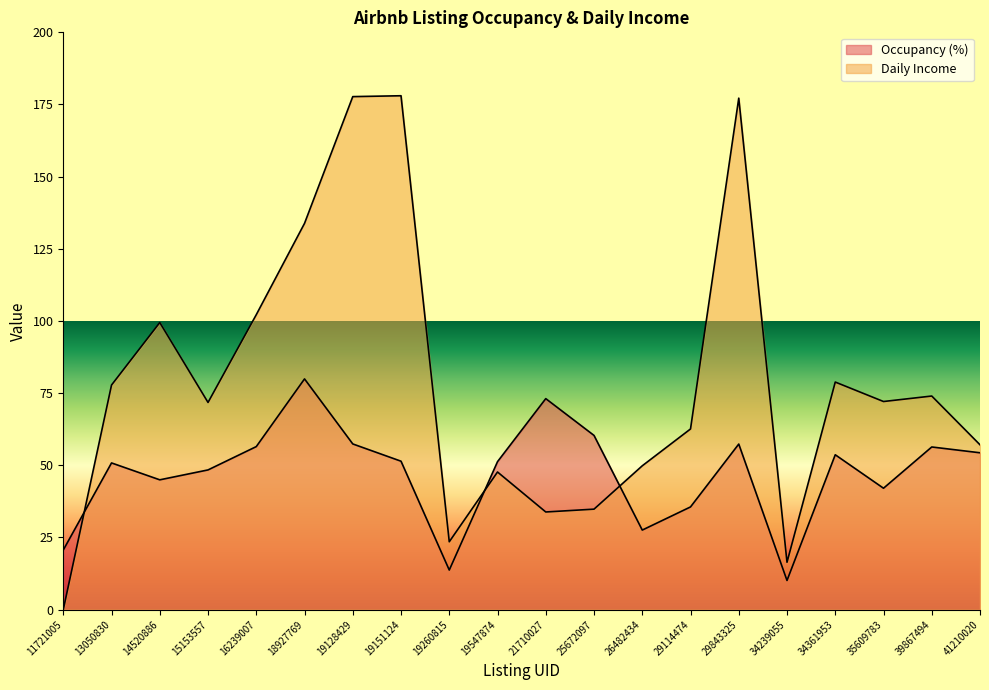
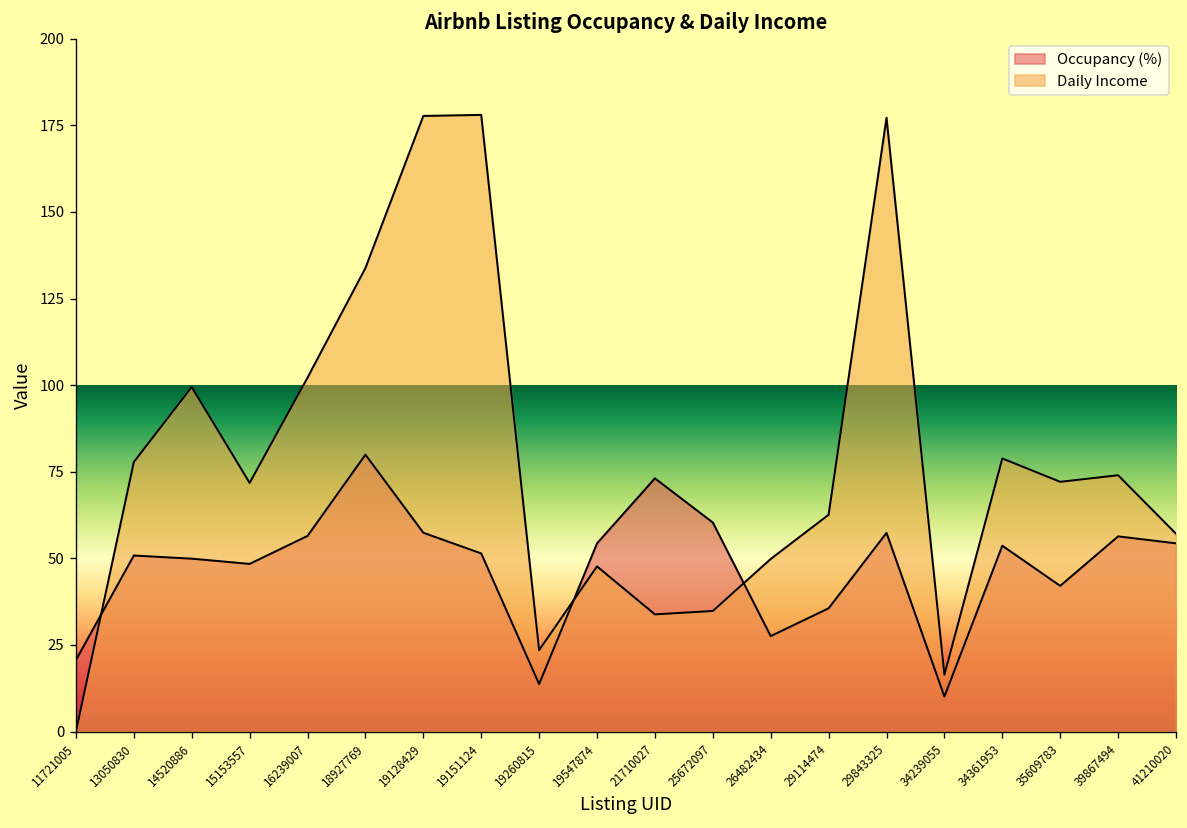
Occupancy (%), 14520886: 45 -> 50
Occupancy (%), 19547874: 51 -> 54
